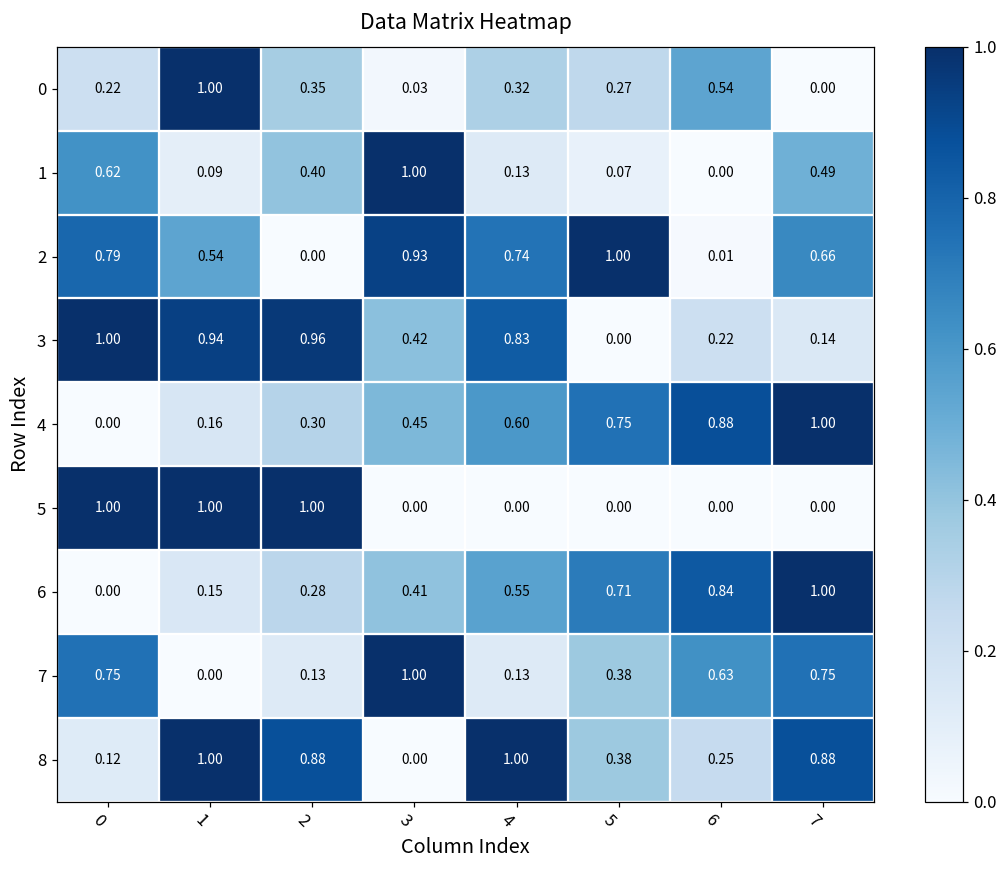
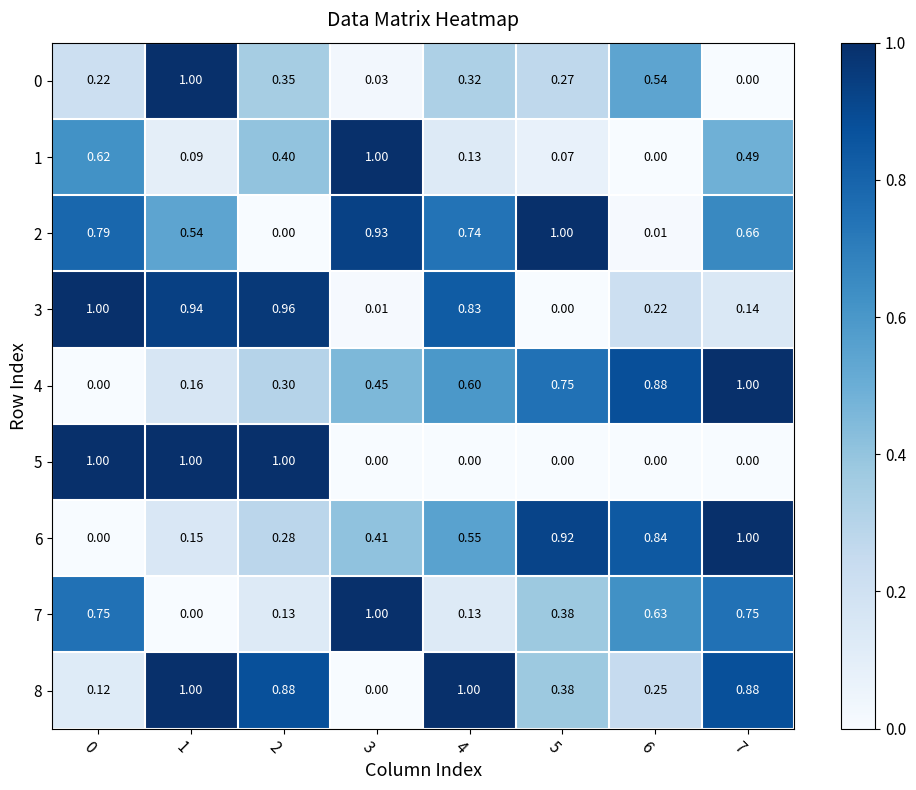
3, 3: 0.42 -> 0.01
6, 5: 0.71 -> 0.92
